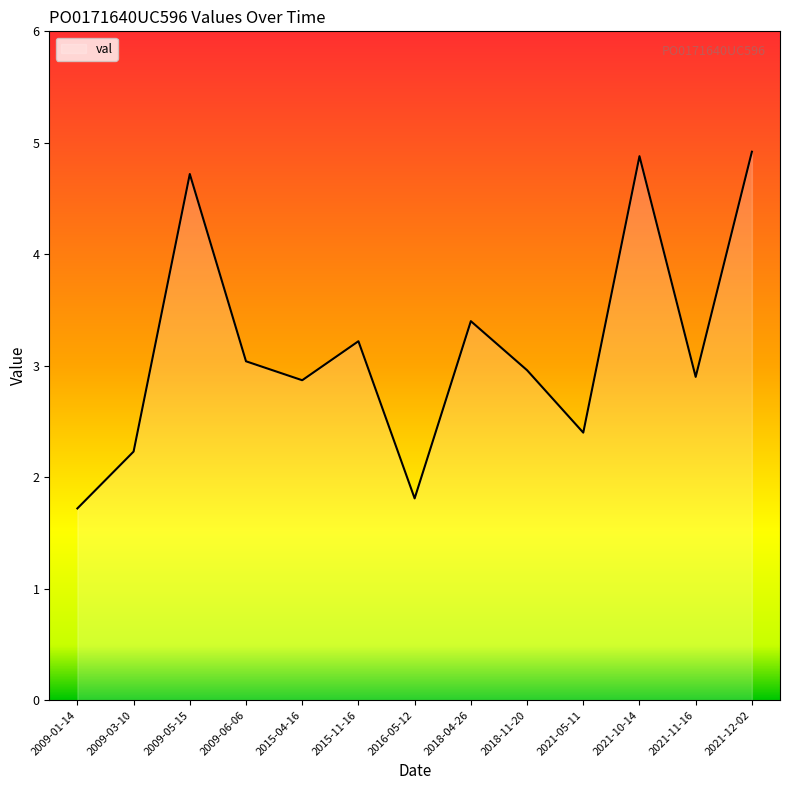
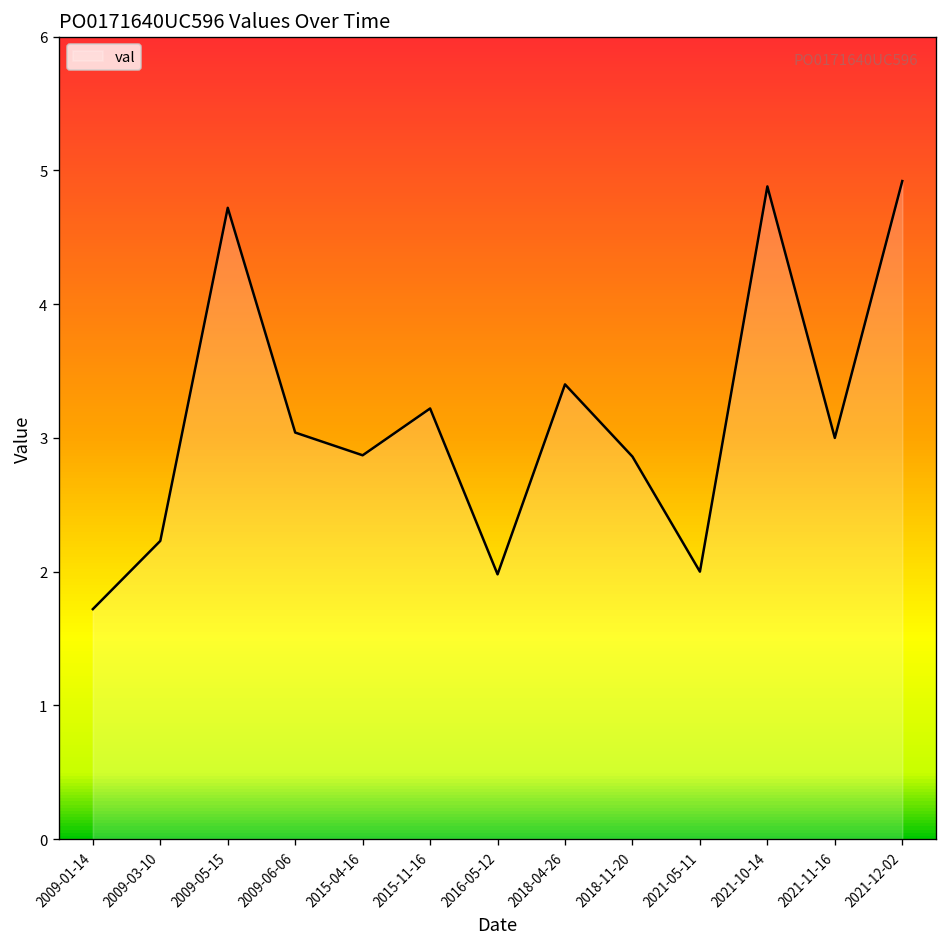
2016-05-12: 1.81 -> 1.98
2018-11-20: 2.96 -> 2.86
2021-05-11: 2.4 -> 2.0
2021-11-16: 2.9 -> 3.0
